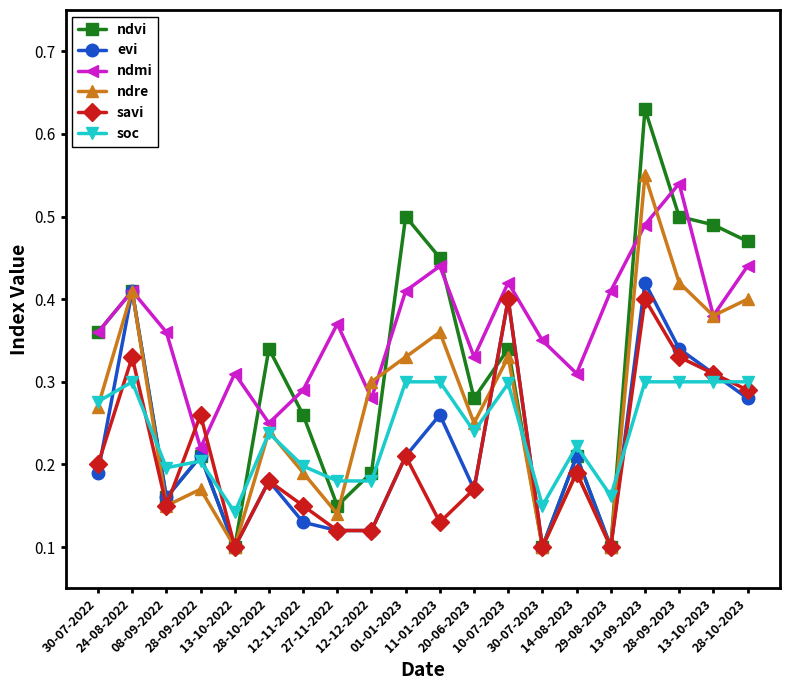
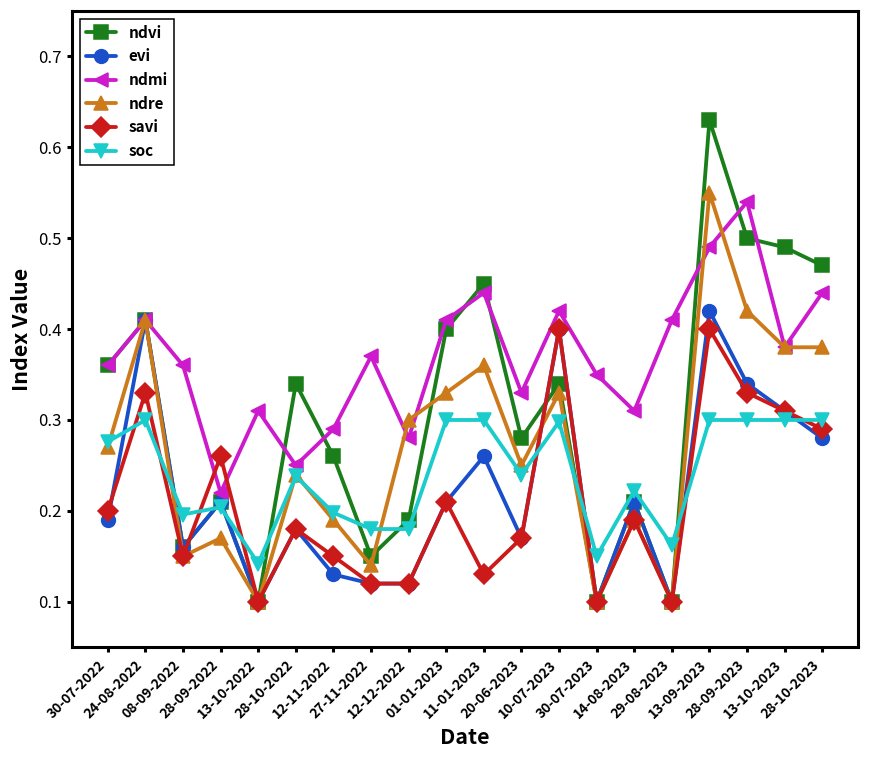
ndvi, 01-01-2023: 0.5 -> 0.4
ndre, 28-10-2023: 0.40 -> 0.38
